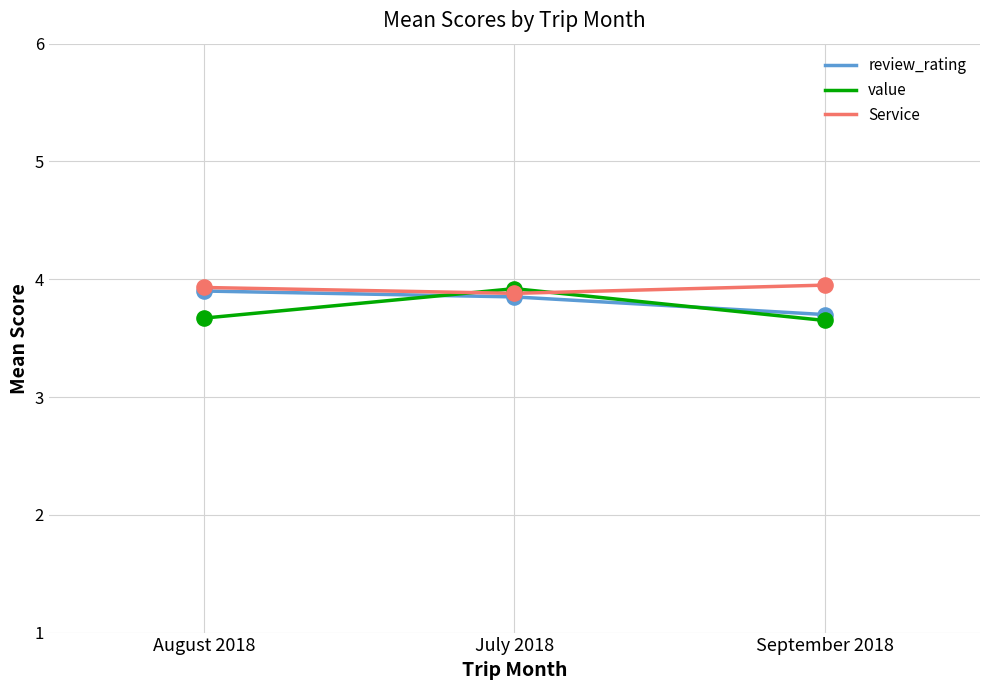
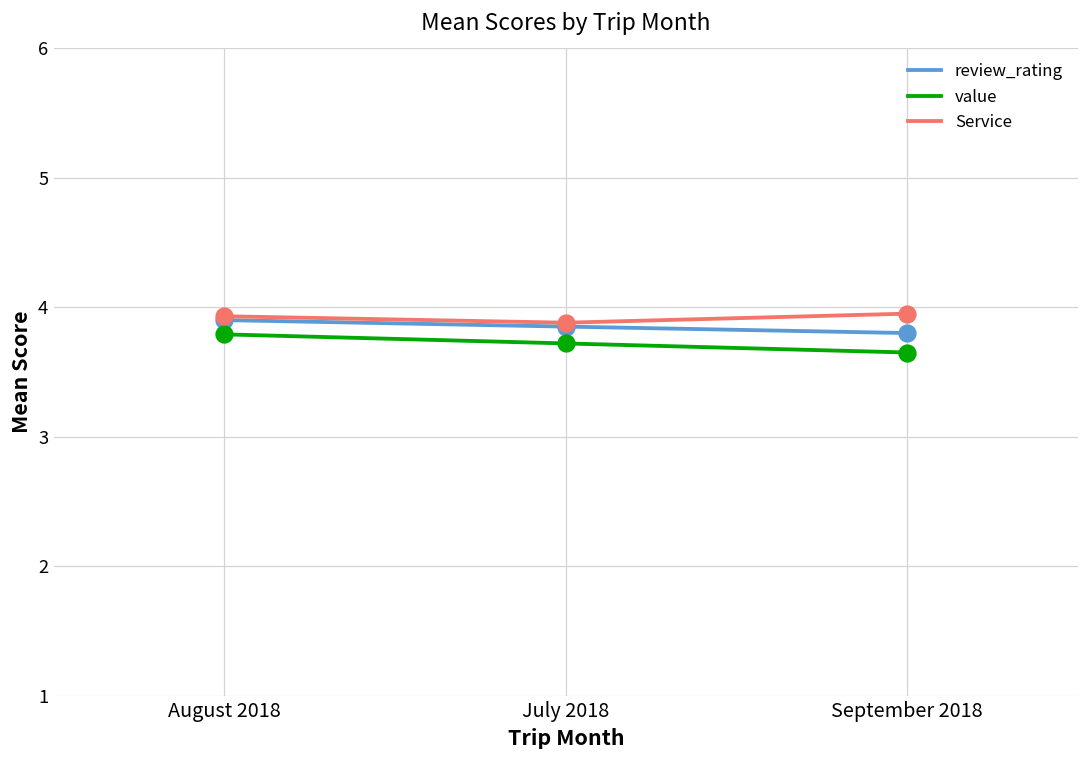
value, August 2018: 3.67 -> 3.79
value, July 2018: 3.92 -> 3.72
review_rating, September 2018: 3.7 -> 3.8
